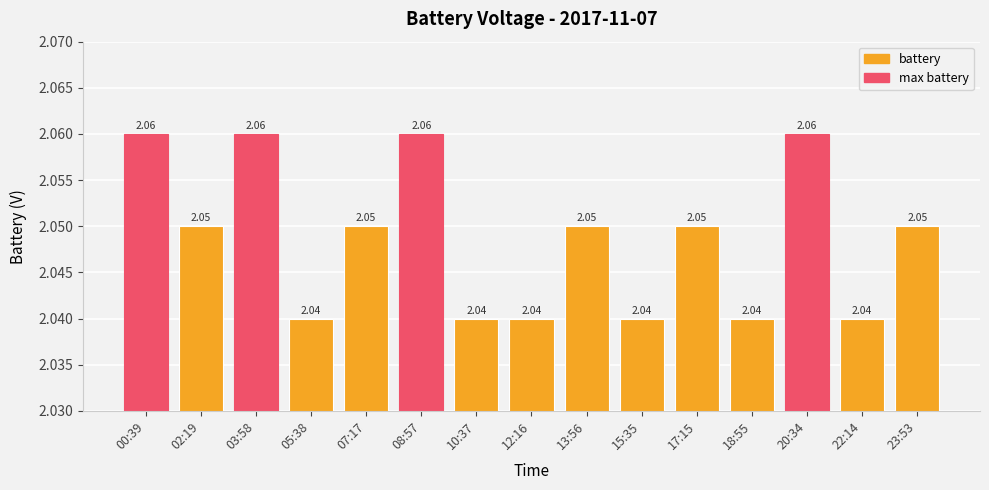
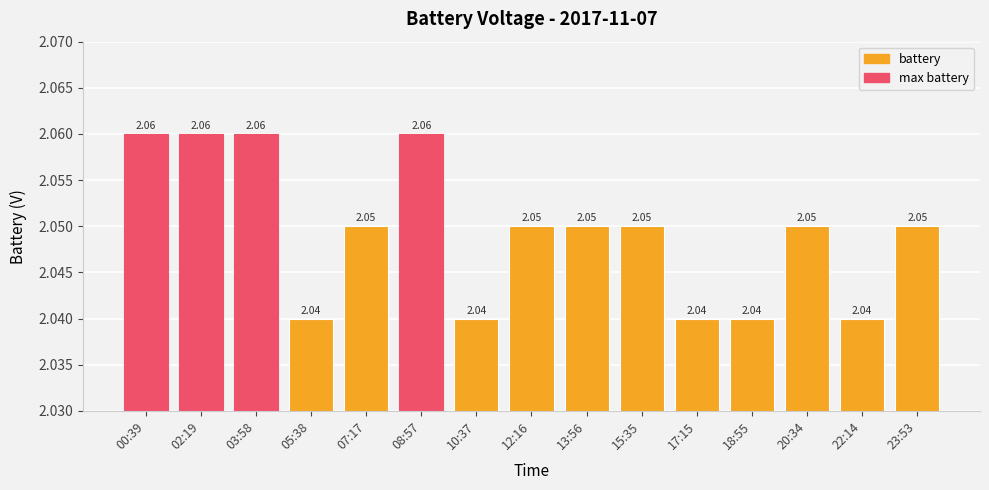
02:19: 2.05 -> 2.06
12:16: 2.04 -> 2.05
15:35: 2.04 -> 2.05
17:15: 2.05 -> 2.04
20:34: 2.06 -> 2.05
